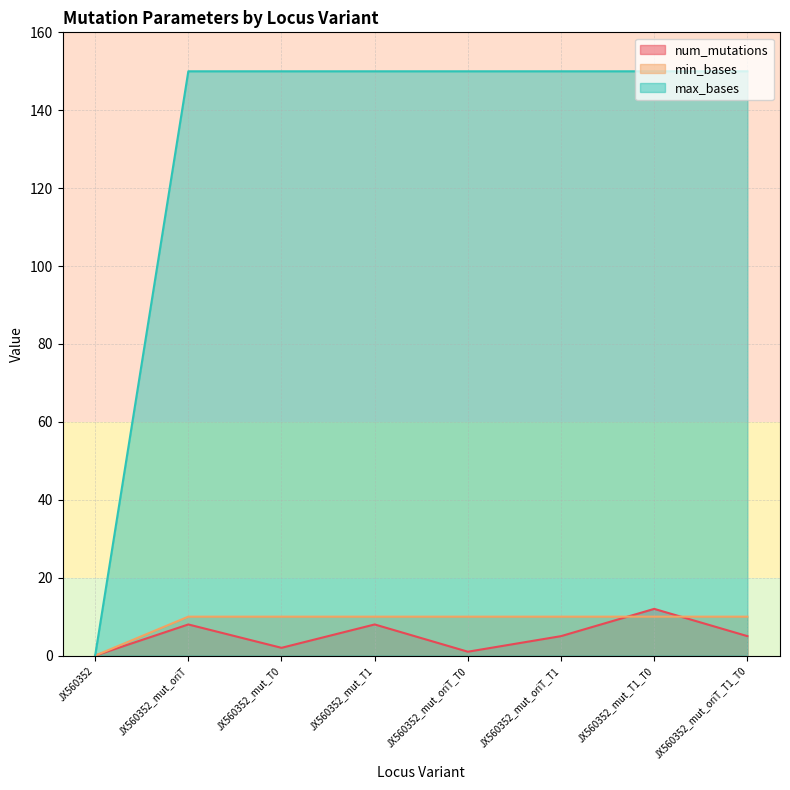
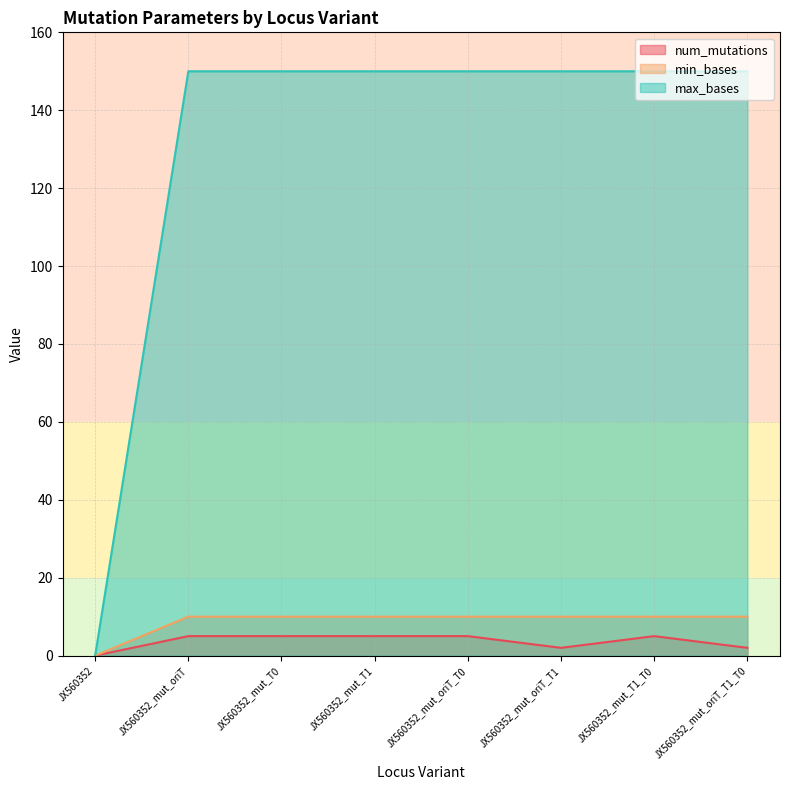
num_mutations, JX560352_mut_oriT: 8 -> 5
num_mutations, JX560352_mut_T0: 2 -> 5
num_mutations, JX560352_mut_T1: 8 -> 5
num_mutations, JX560352_mut_oriT_T0: 1 -> 5
num_mutations, JX560352_mut_oriT_T1: 5 -> 2
num_mutations, JX560352_mut_T1_T0: 12 -> 5
num_mutations, JX560352_mut_oriT_T1_T0: 5 -> 2
